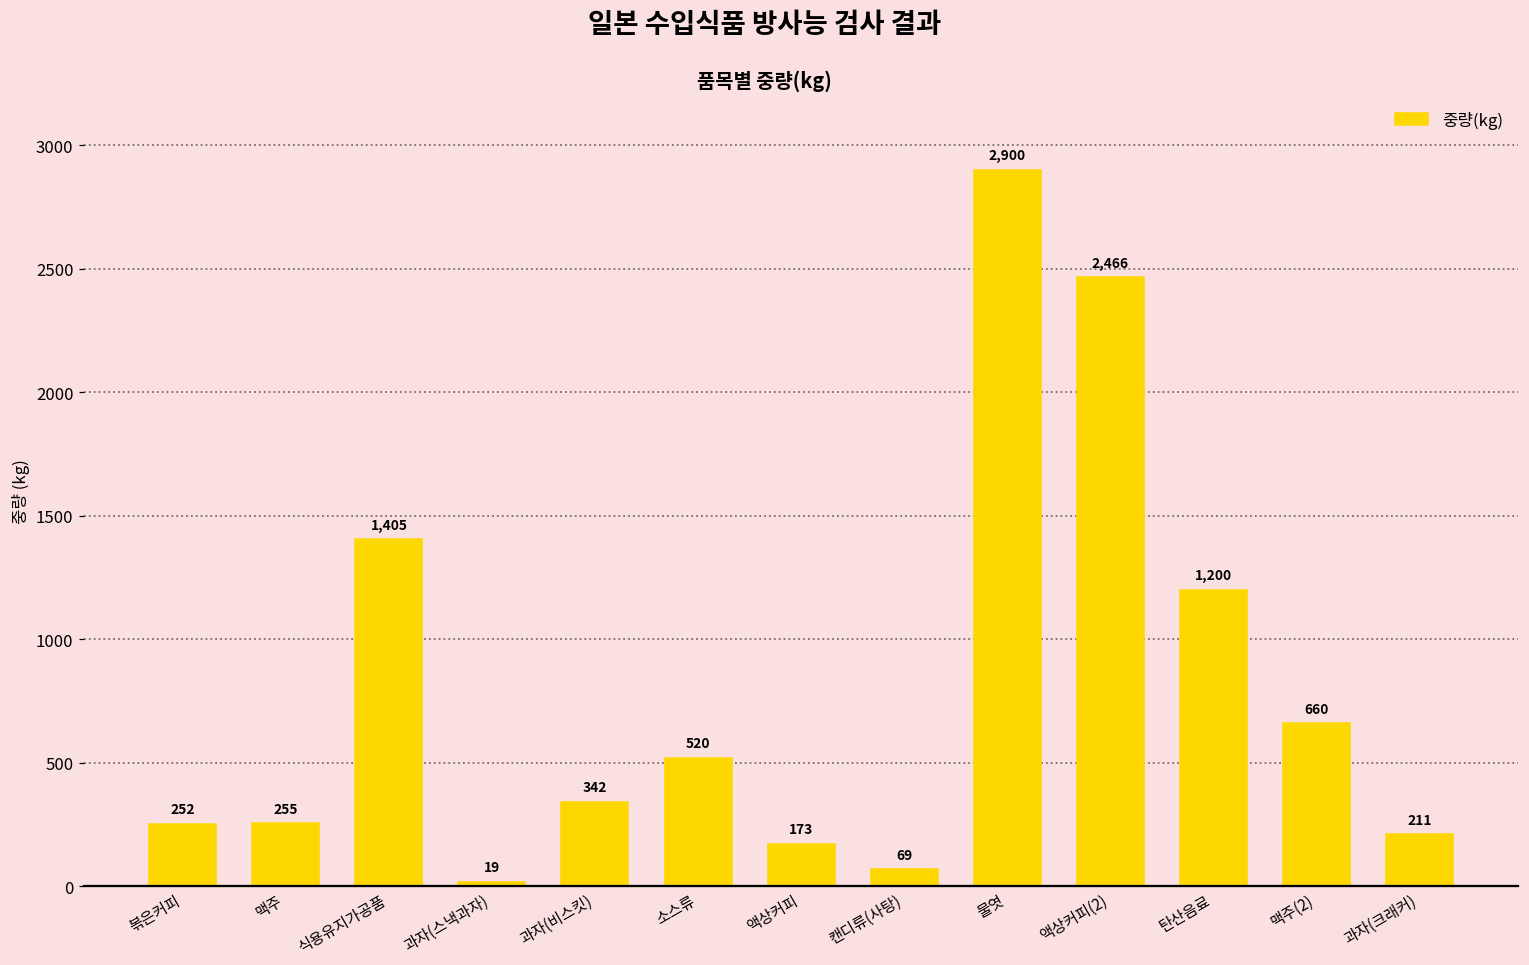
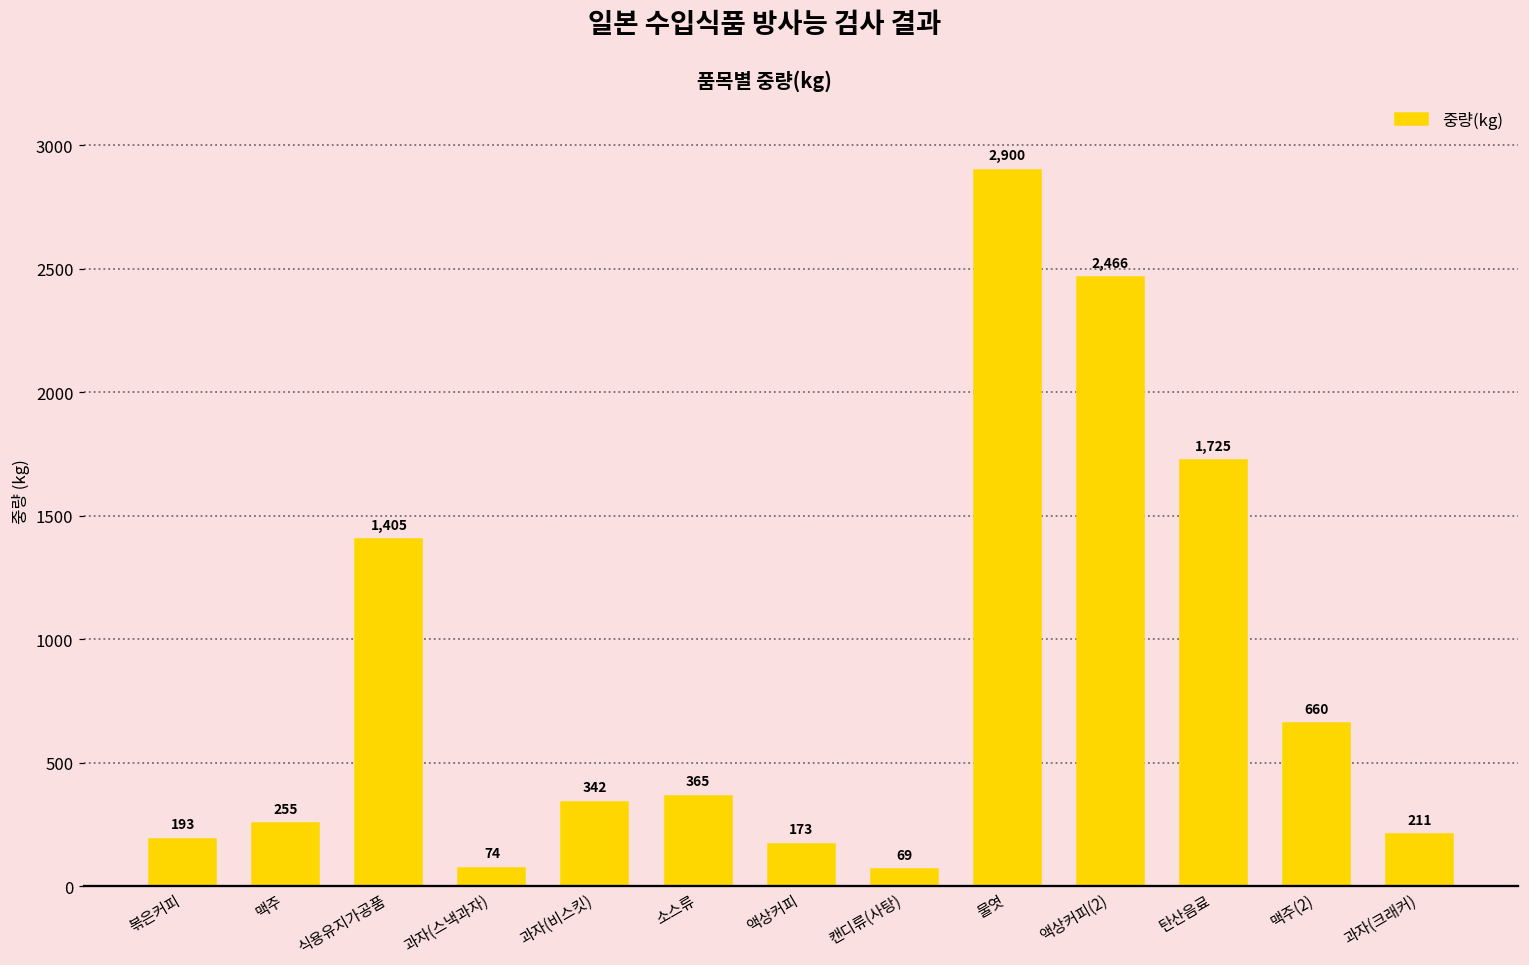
볶은커피: 252 -> 193
과자(스낵과자): 19 -> 74
소스류: 520 -> 365
탄산음료: 1,200 -> 1,725
